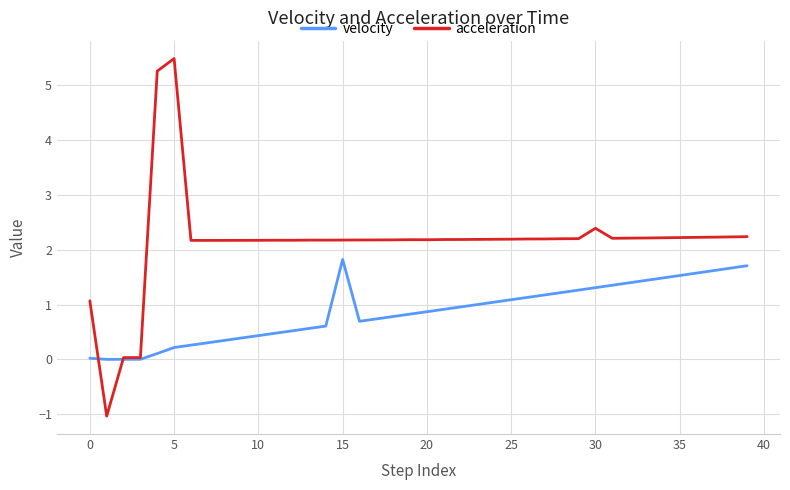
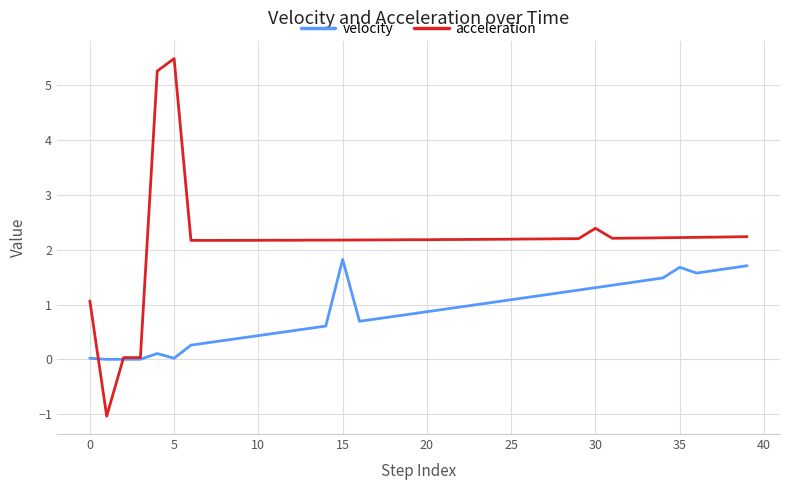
velocity, 5: 0.2 -> 0.0
velocity, 35: 1.5 -> 1.7
